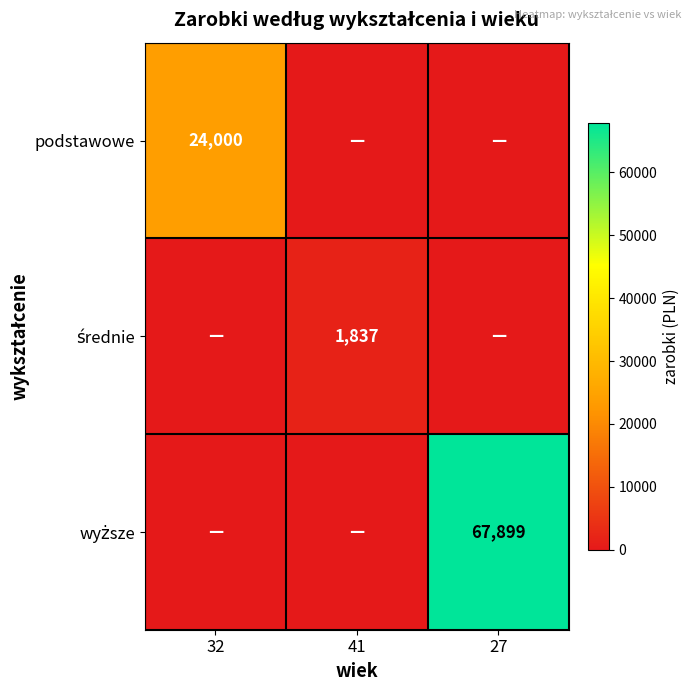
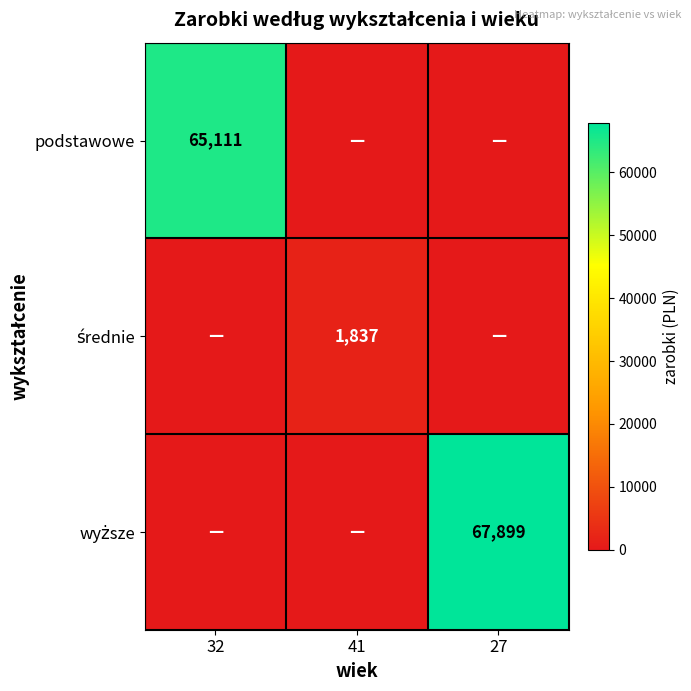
podstawowe, 32: 24,000 -> 65,111
